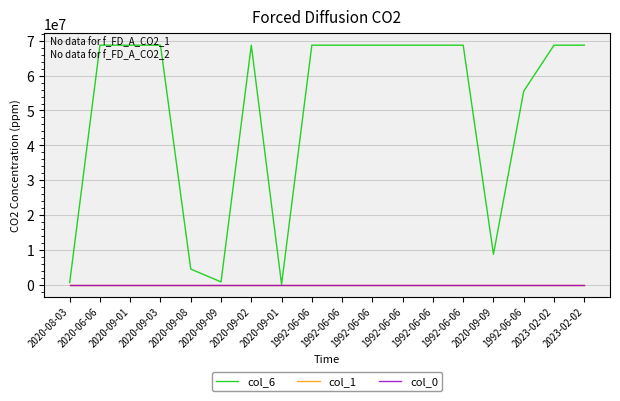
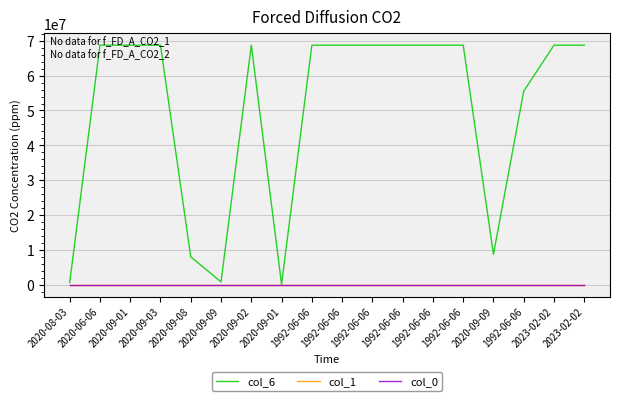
col_6, 2020-09-08: 4000000 -> 8000000
